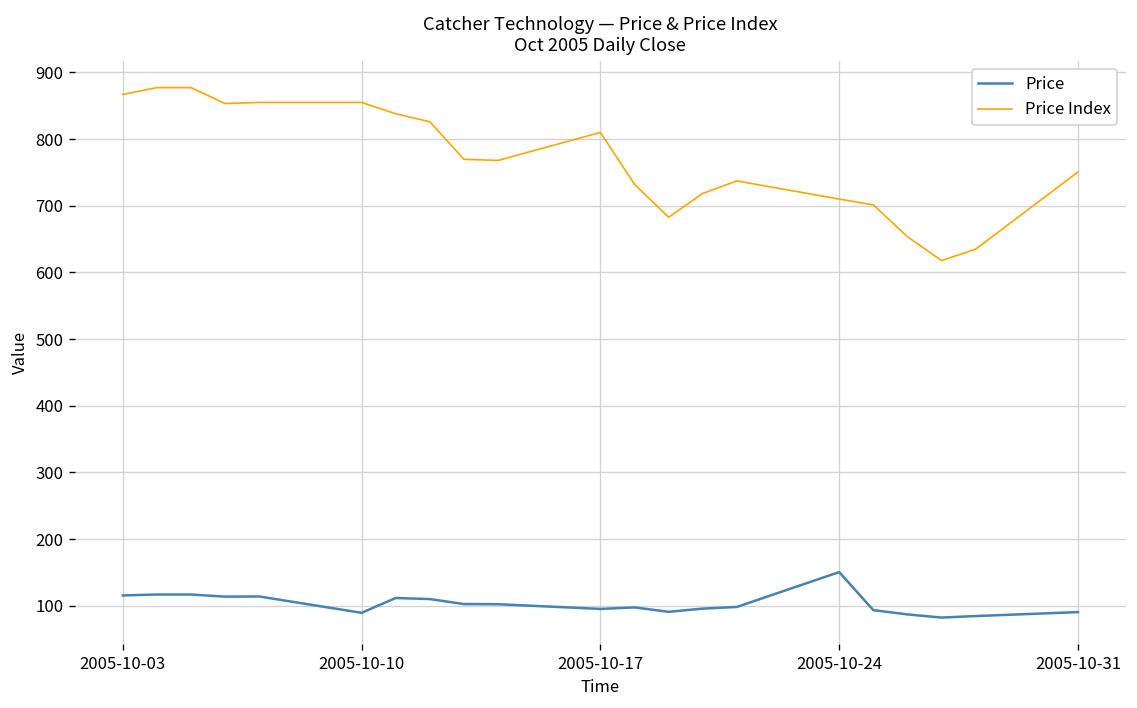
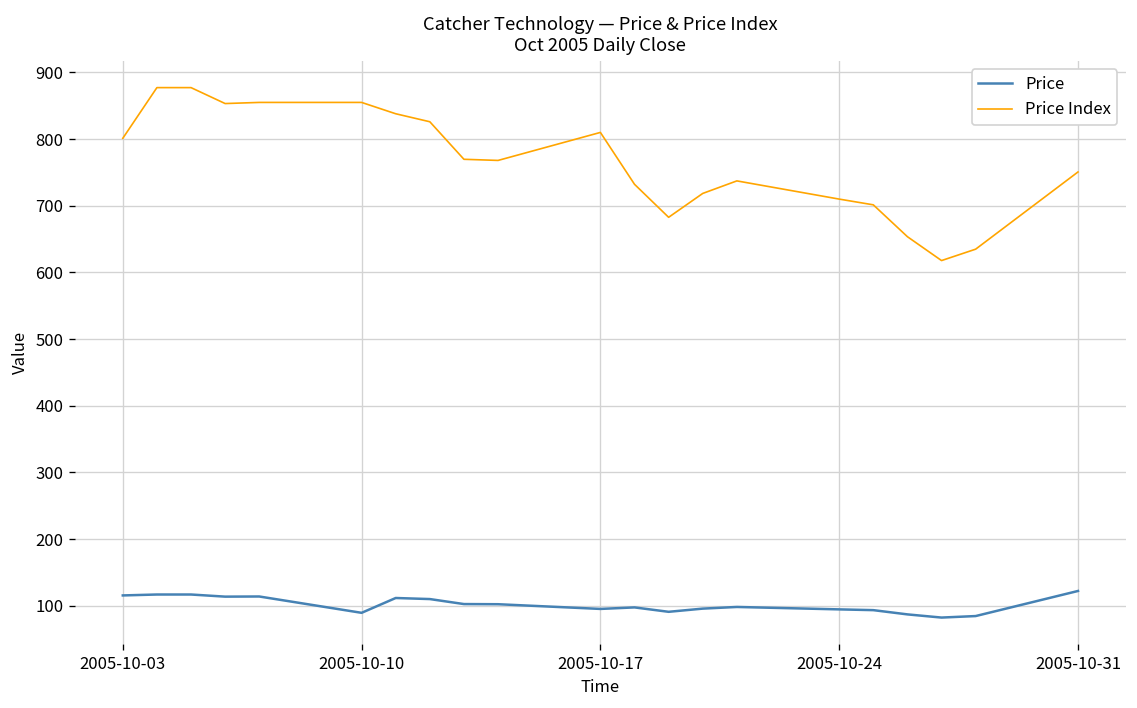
Price Index, 2005-10-03: 870 -> 800
Price, 2005-10-24: 150 -> 90
Price, 2005-10-31: 90 -> 120
